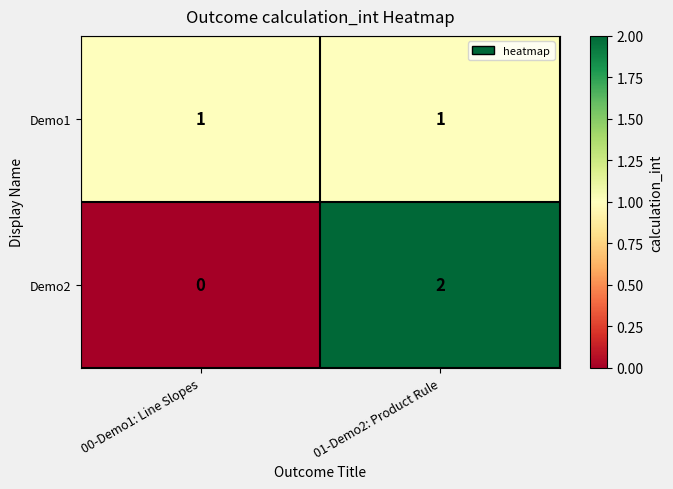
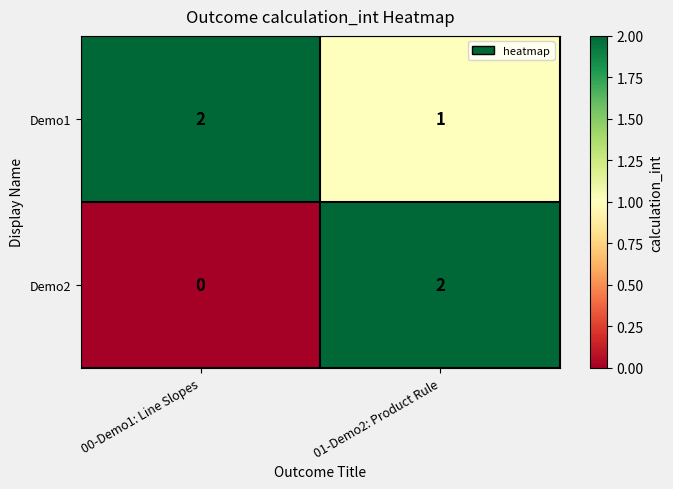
Demo1, 00-Demo1: Line Slopes: 1 -> 2
